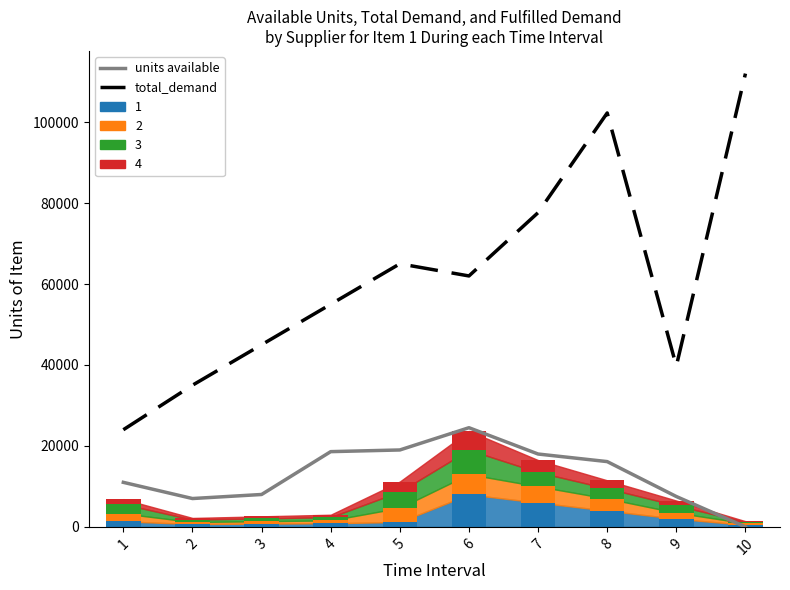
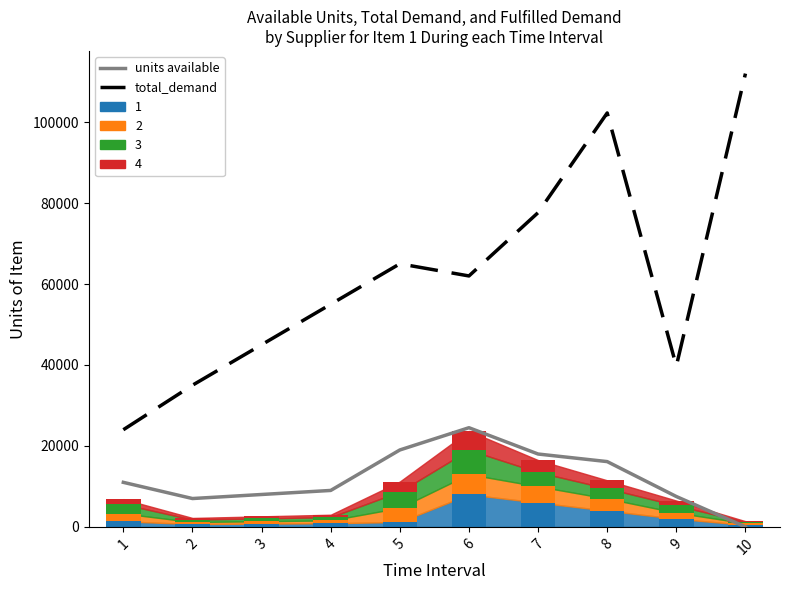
units available, 4: 19000 -> 9000
